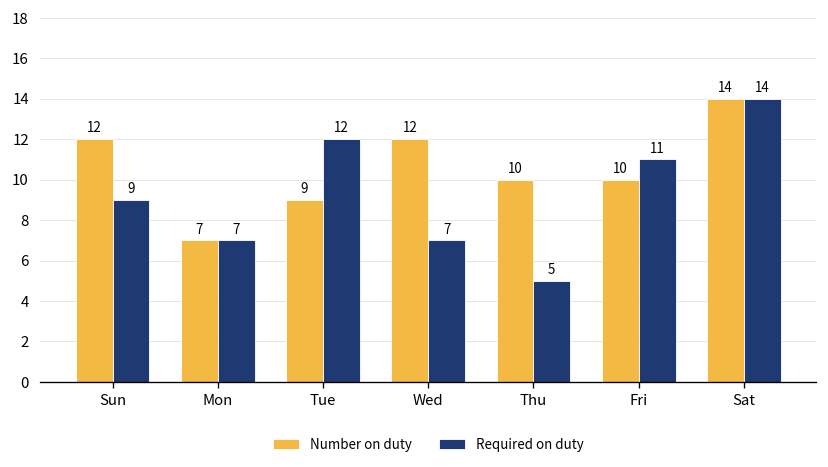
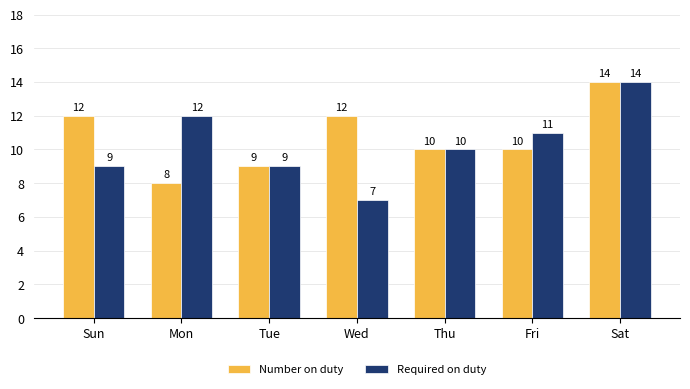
Number on duty, Mon: 7 -> 8
Required on duty, Mon: 7 -> 12
Required on duty, Tue: 12 -> 9
Required on duty, Thu: 5 -> 10
